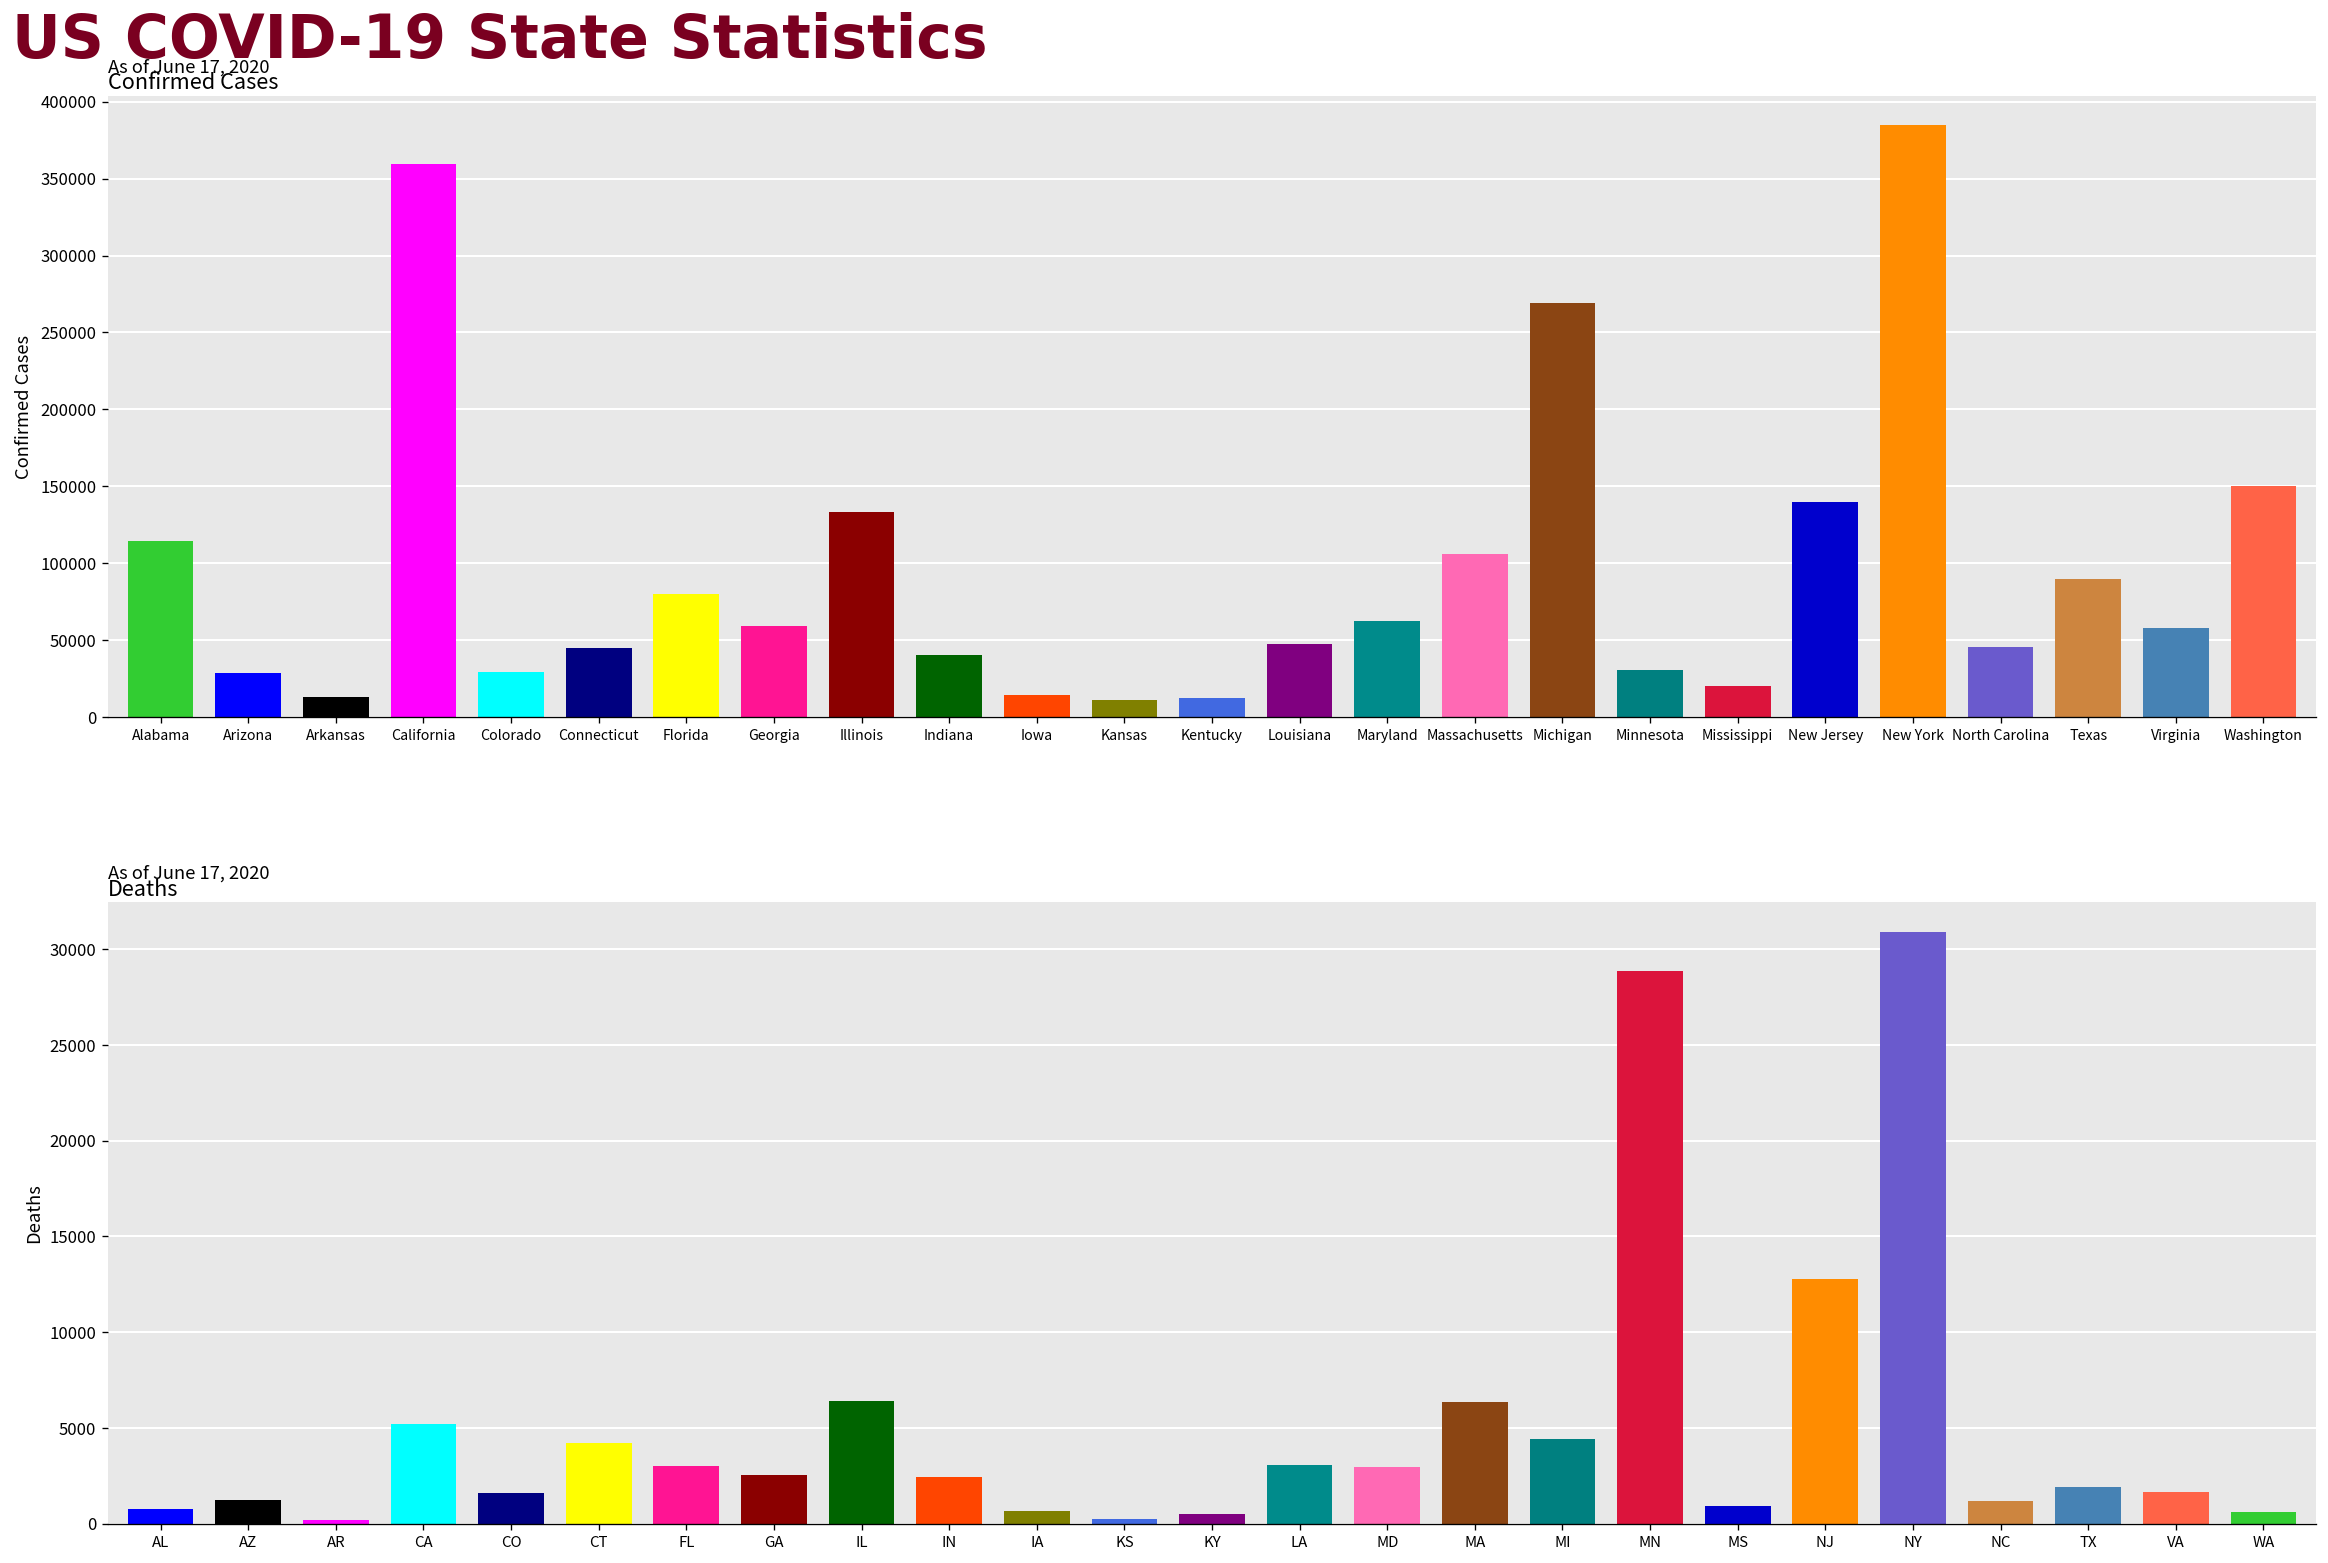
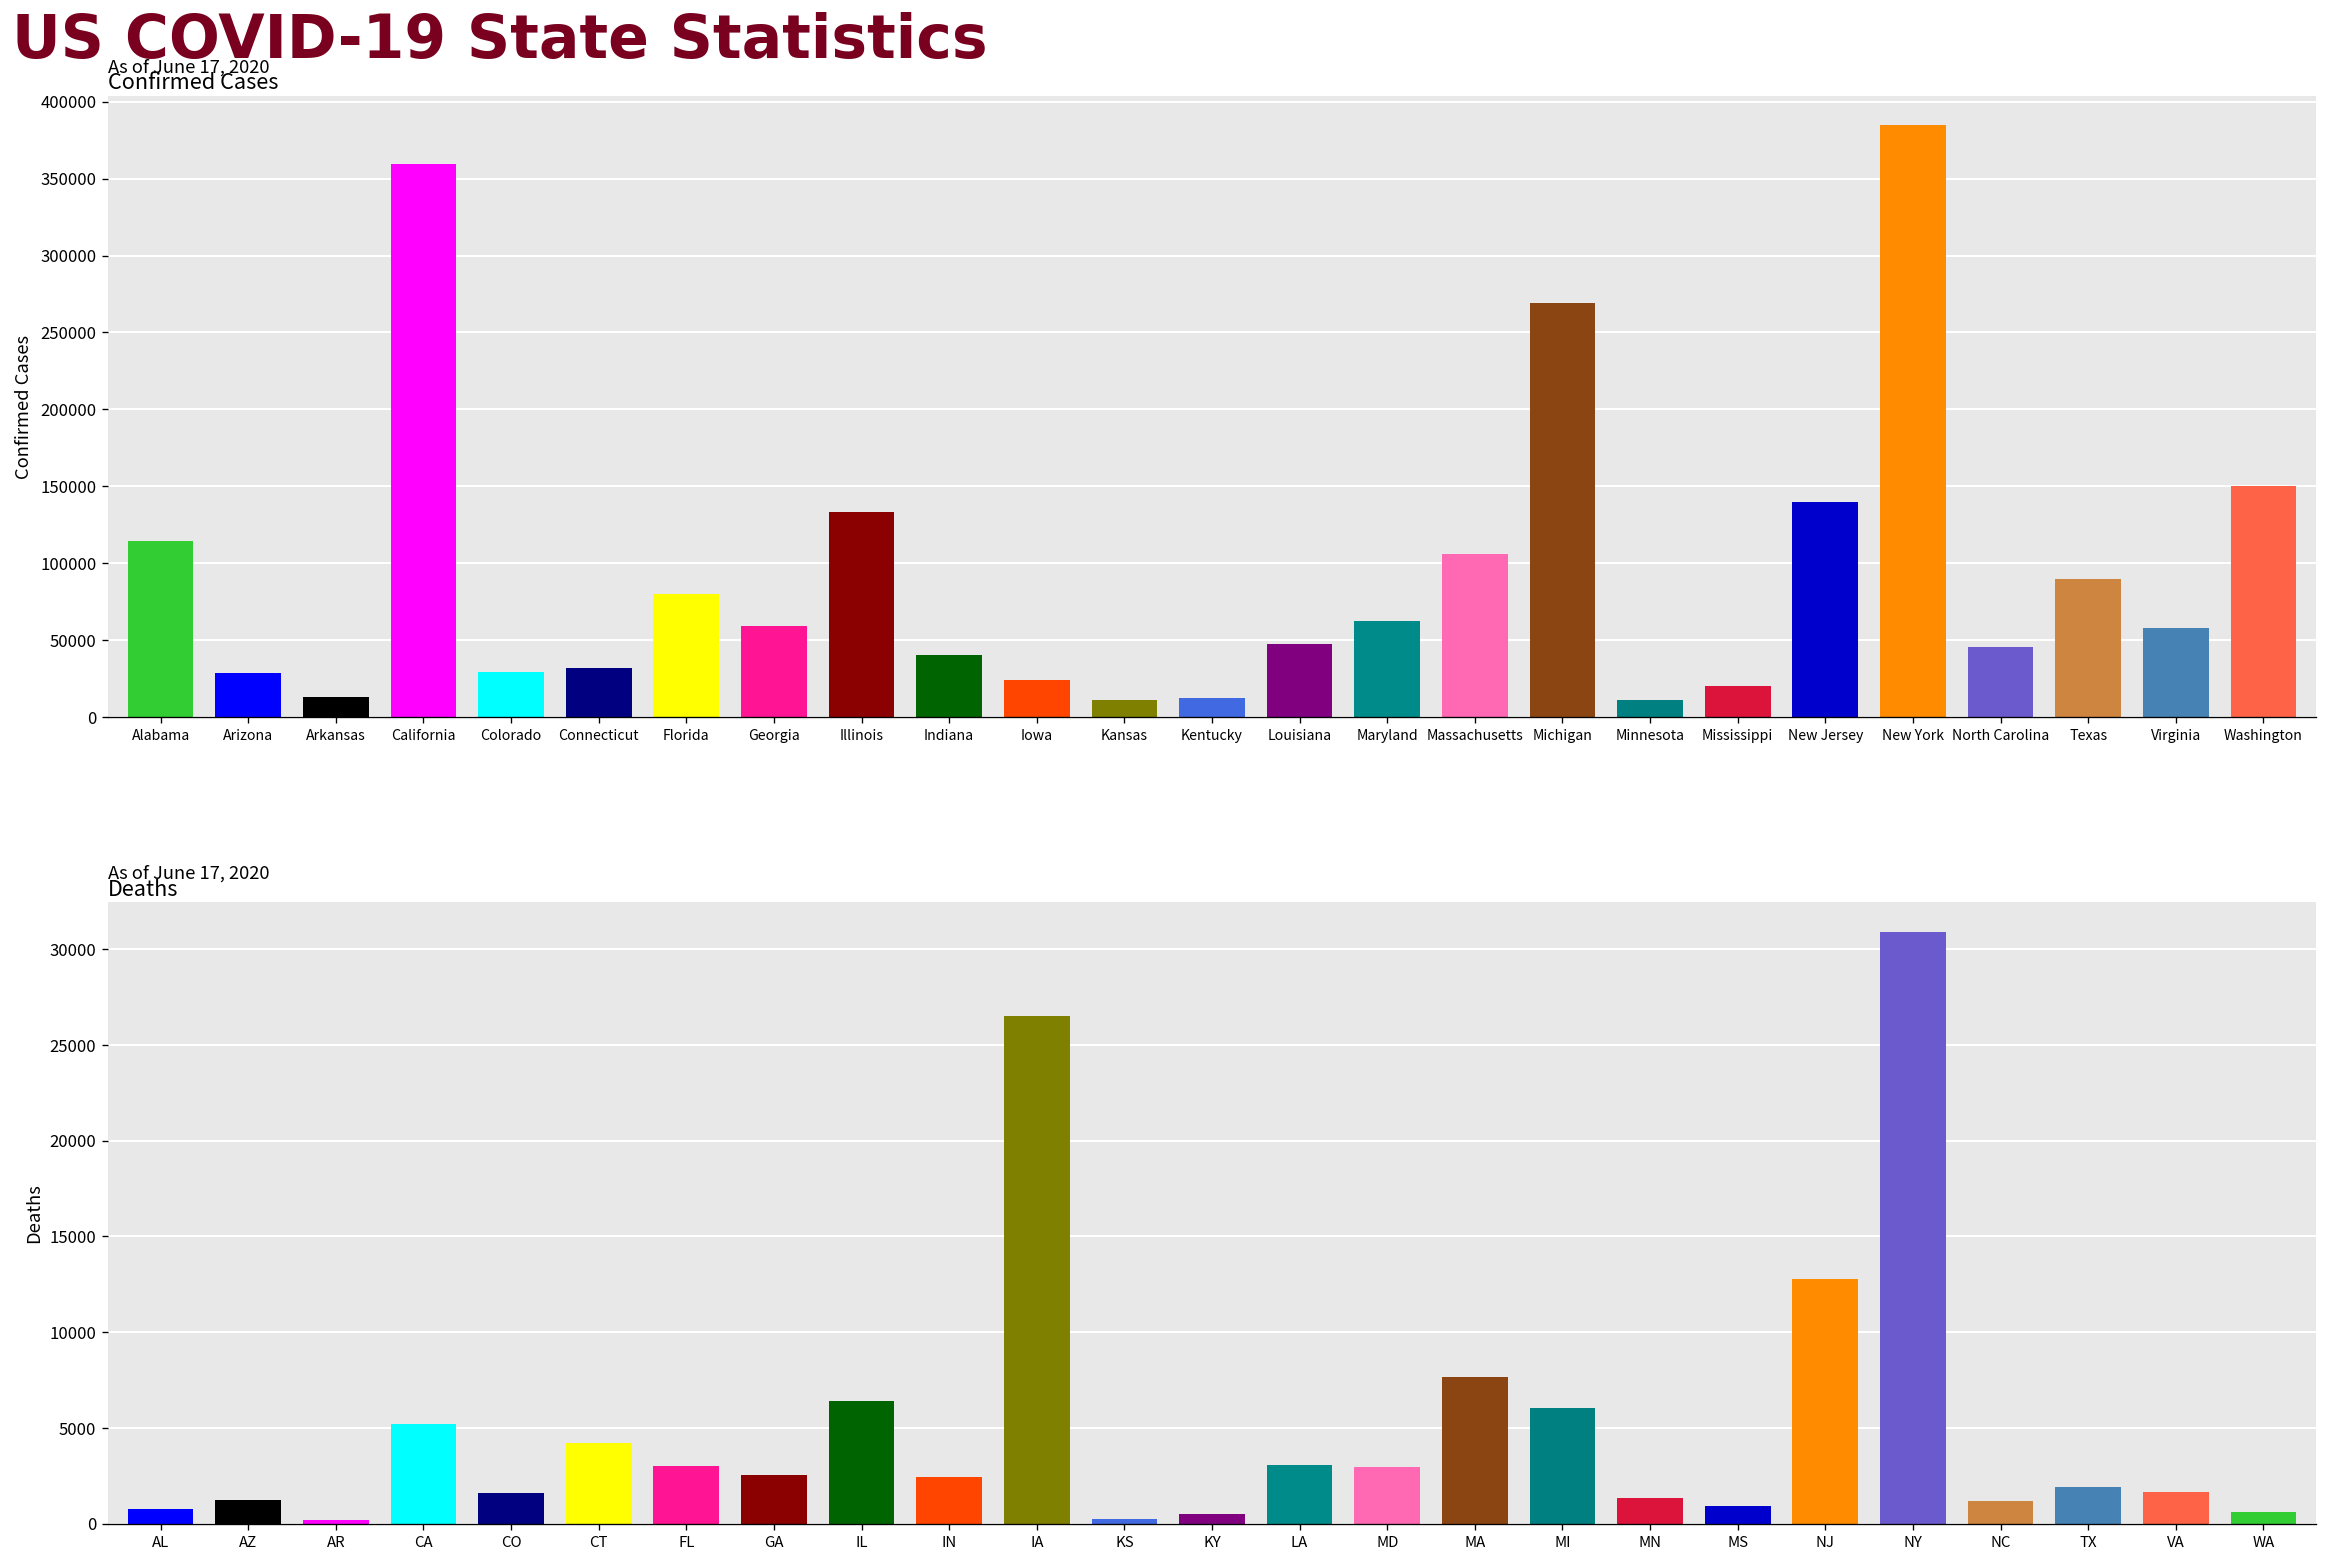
Confirmed Cases, Connecticut: 45000 -> 32000
Confirmed Cases, Iowa: 15000 -> 24000
Confirmed Cases, Minnesota: 31000 -> 11000
Deaths, IA: 700 -> 26500
Deaths, MA: 6400 -> 7700
Deaths, MI: 4400 -> 6000
Deaths, MN: 28800 -> 1300
